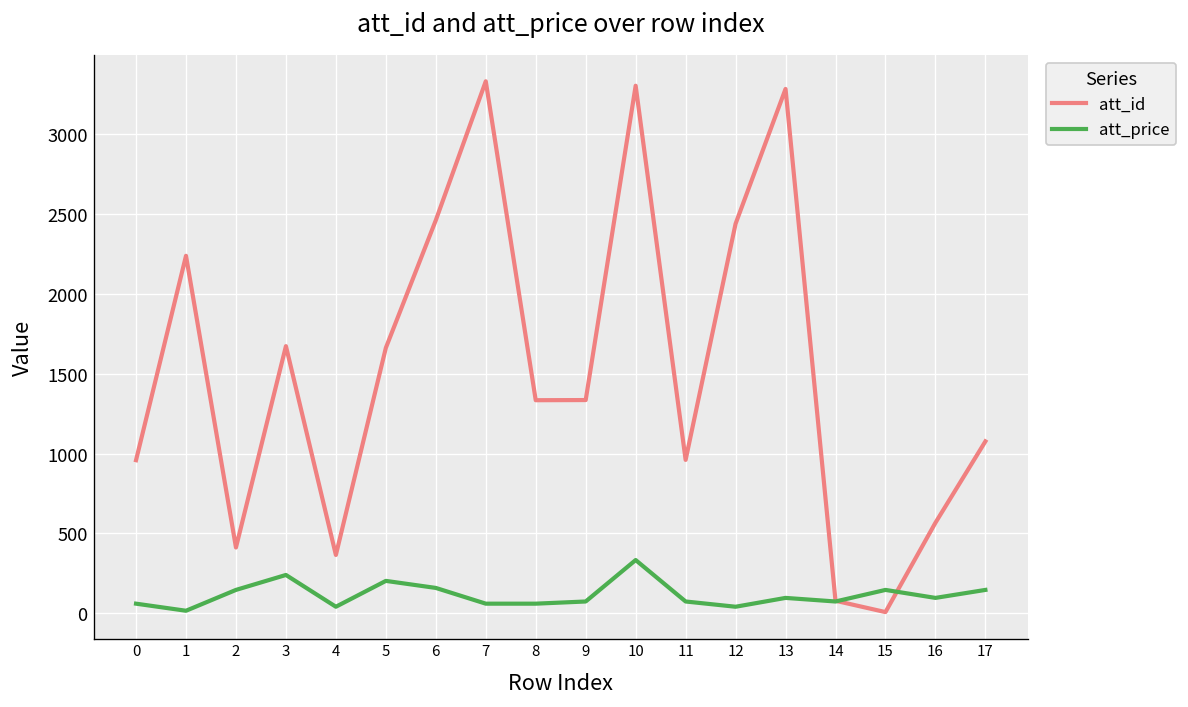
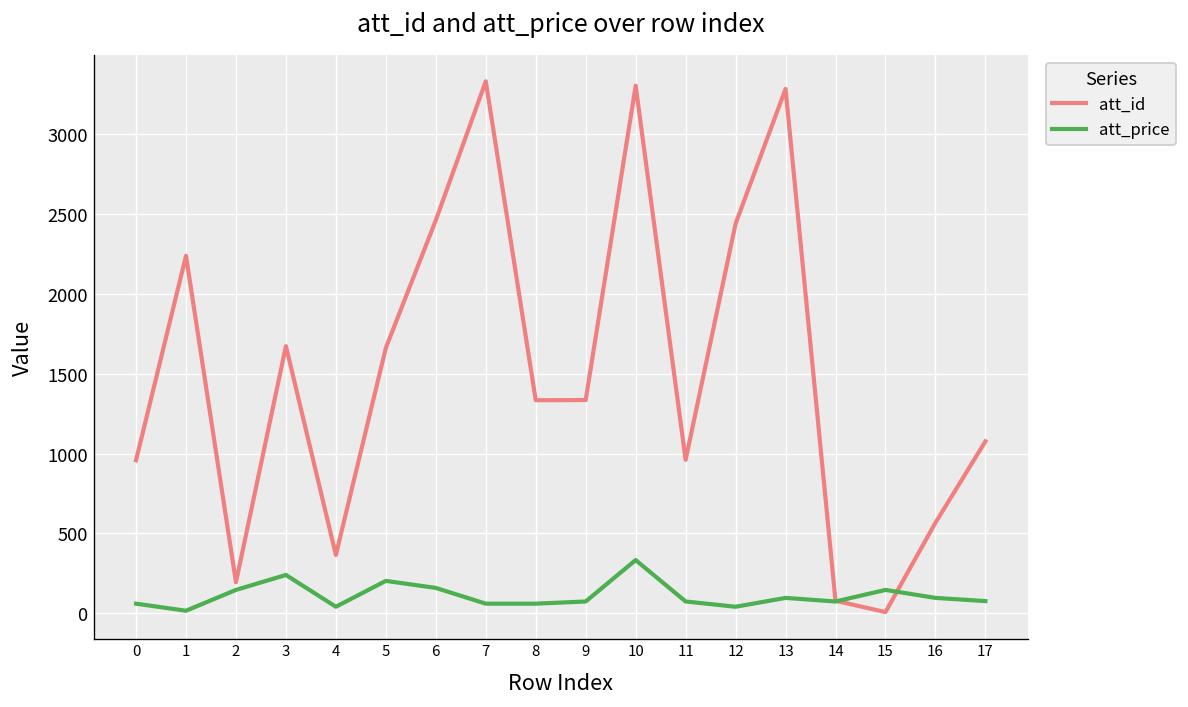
att_id, 2: 410 -> 190
att_price, 17: 150 -> 80
